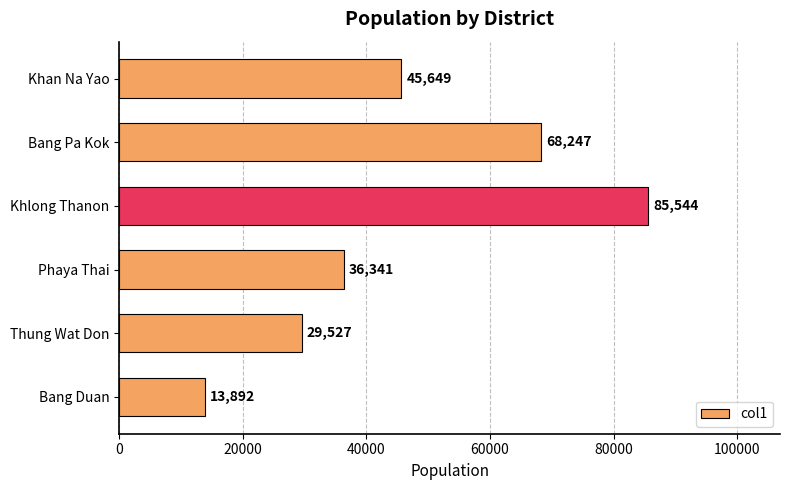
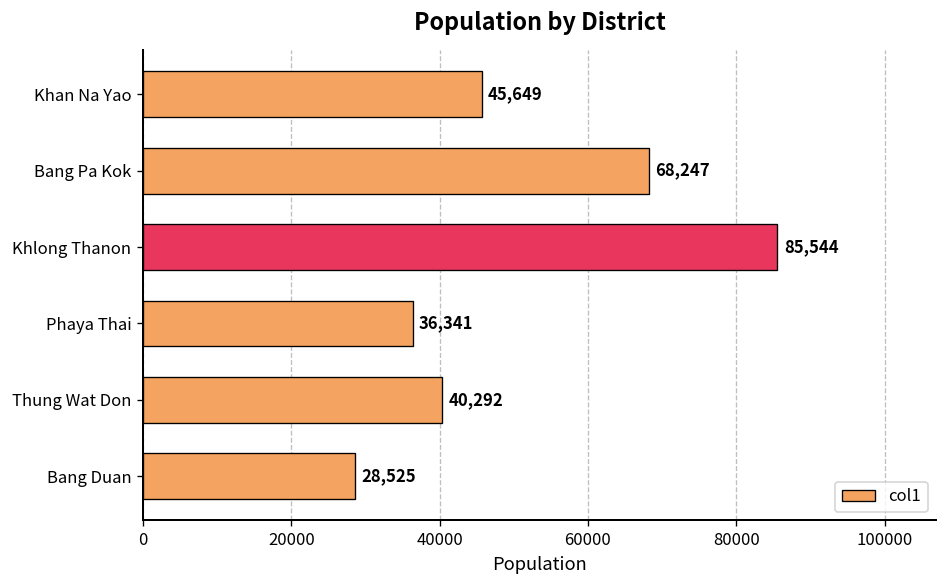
Thung Wat Don: 29,527 -> 40,292
Bang Duan: 13,892 -> 28,525
